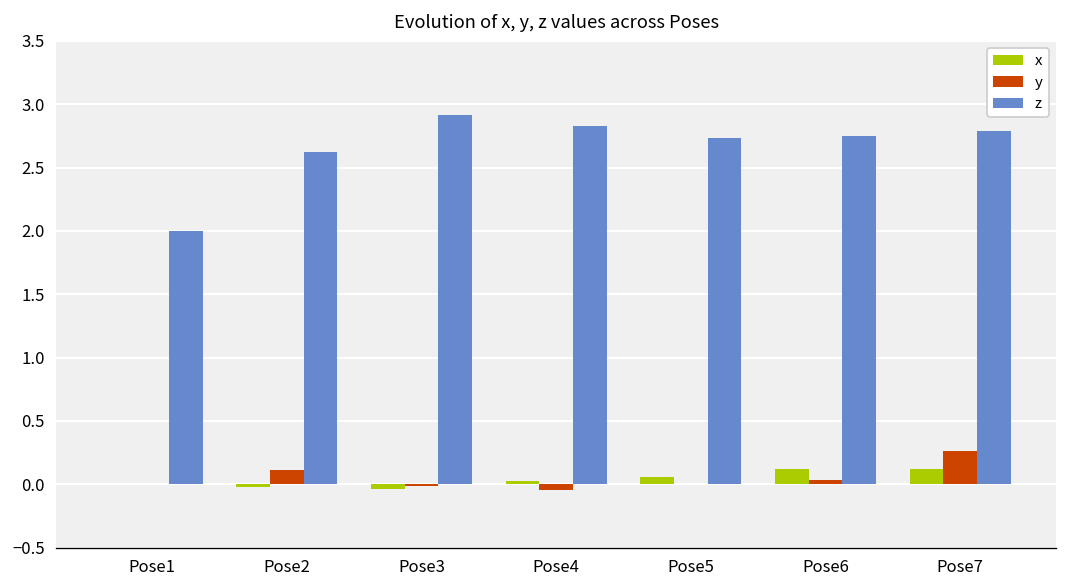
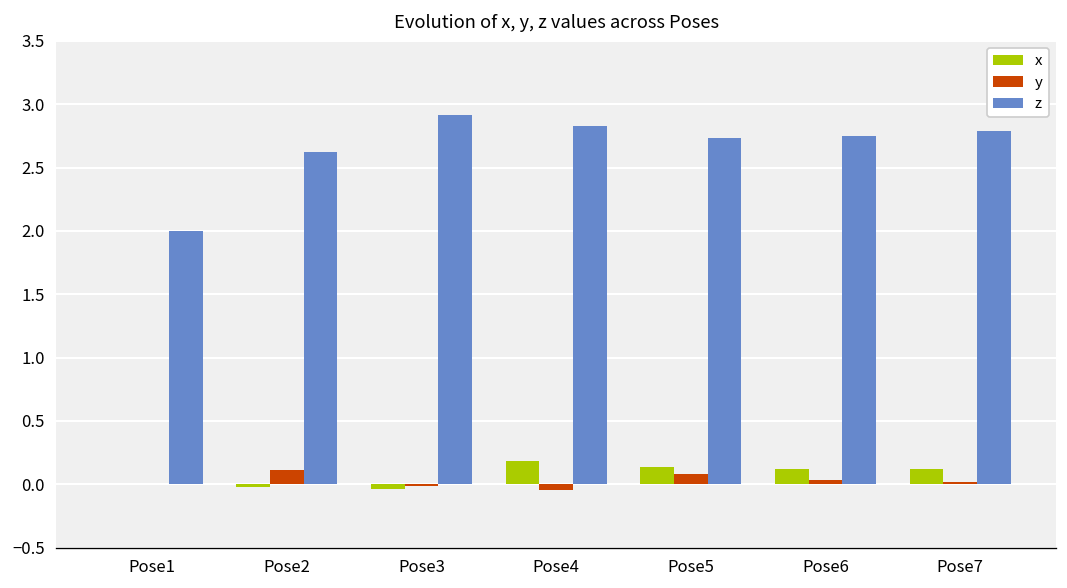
x, Pose4: 0.03 -> 0.18
x, Pose5: 0.06 -> 0.14
y, Pose5: 0.00 -> 0.08
y, Pose7: 0.26 -> 0.01
